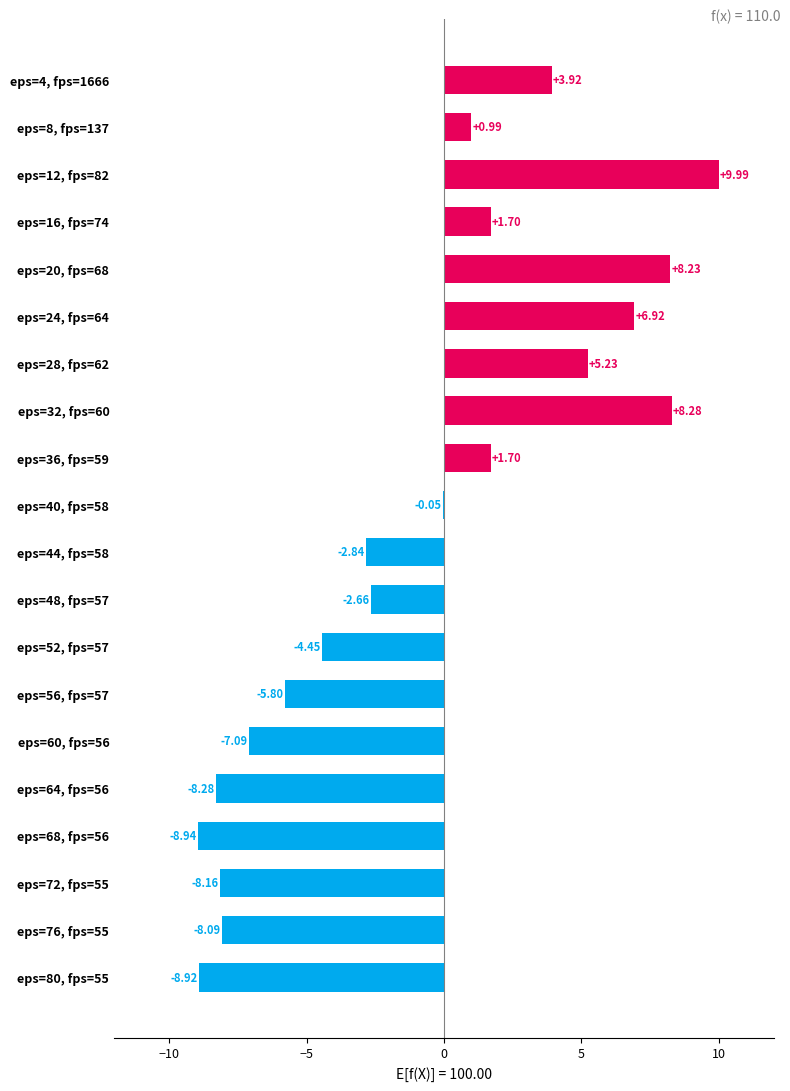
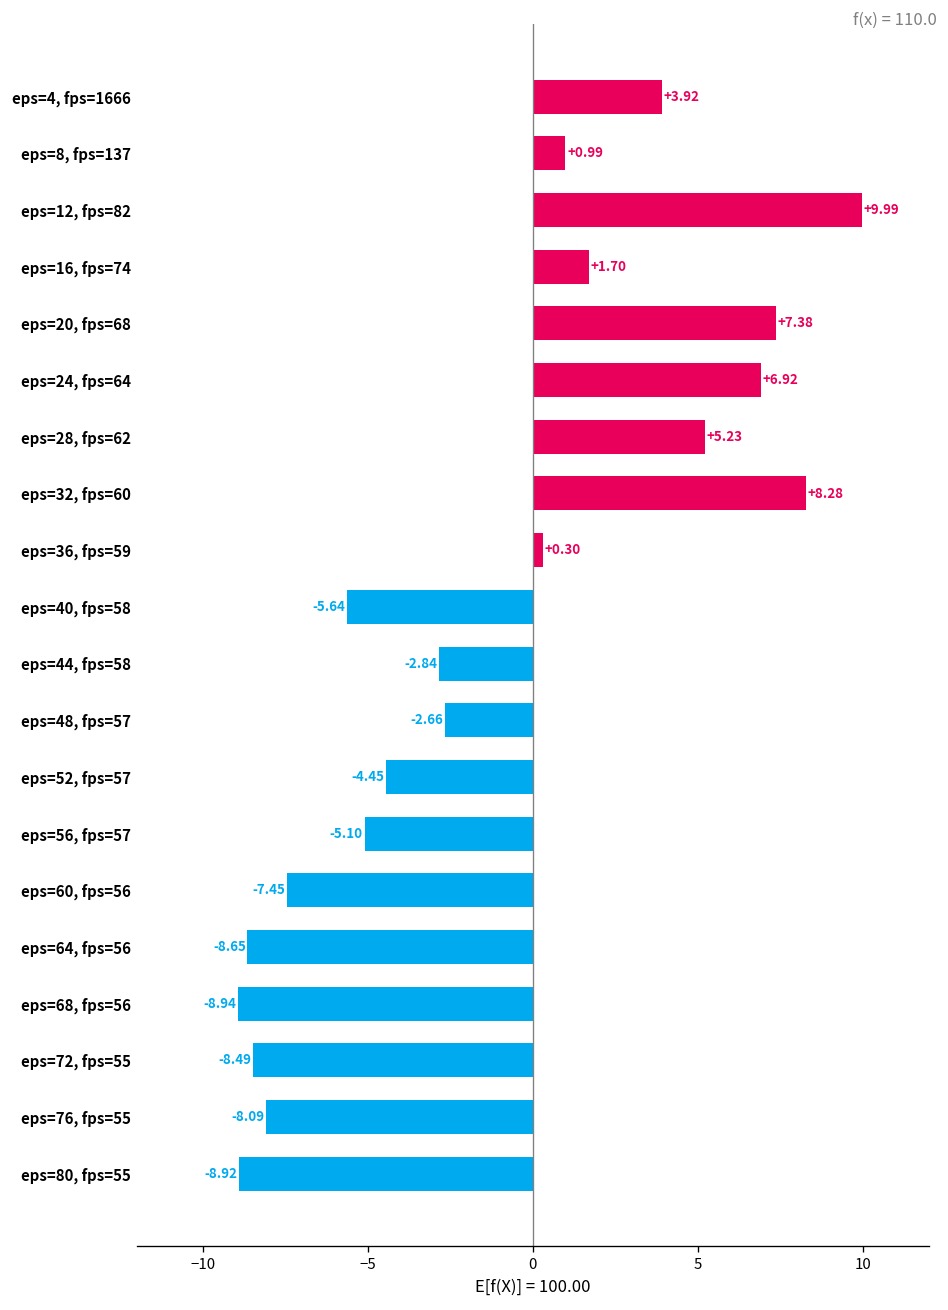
eps=20, fps=68: +8.23 -> +7.38
eps=36, fps=59: +1.70 -> +0.30
eps=40, fps=58: -0.05 -> -5.64
eps=56, fps=57: -5.80 -> -5.10
eps=60, fps=56: -7.09 -> -7.45
eps=64, fps=56: -8.28 -> -8.65
eps=72, fps=55: -8.16 -> -8.49
